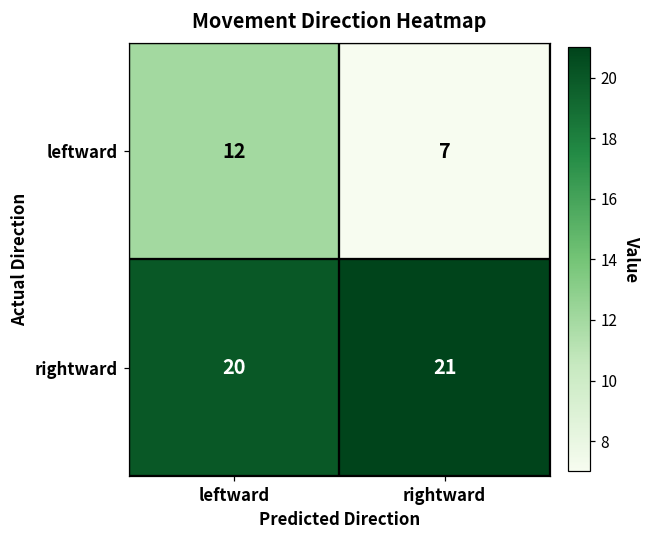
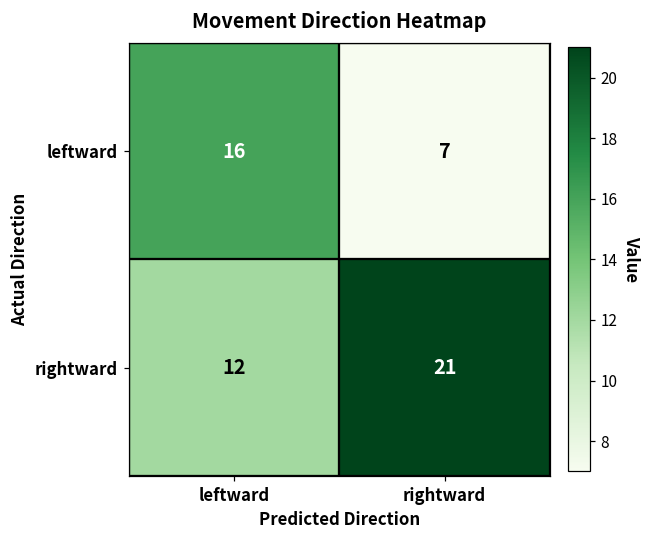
leftward, leftward: 12 -> 16
rightward, leftward: 20 -> 12
